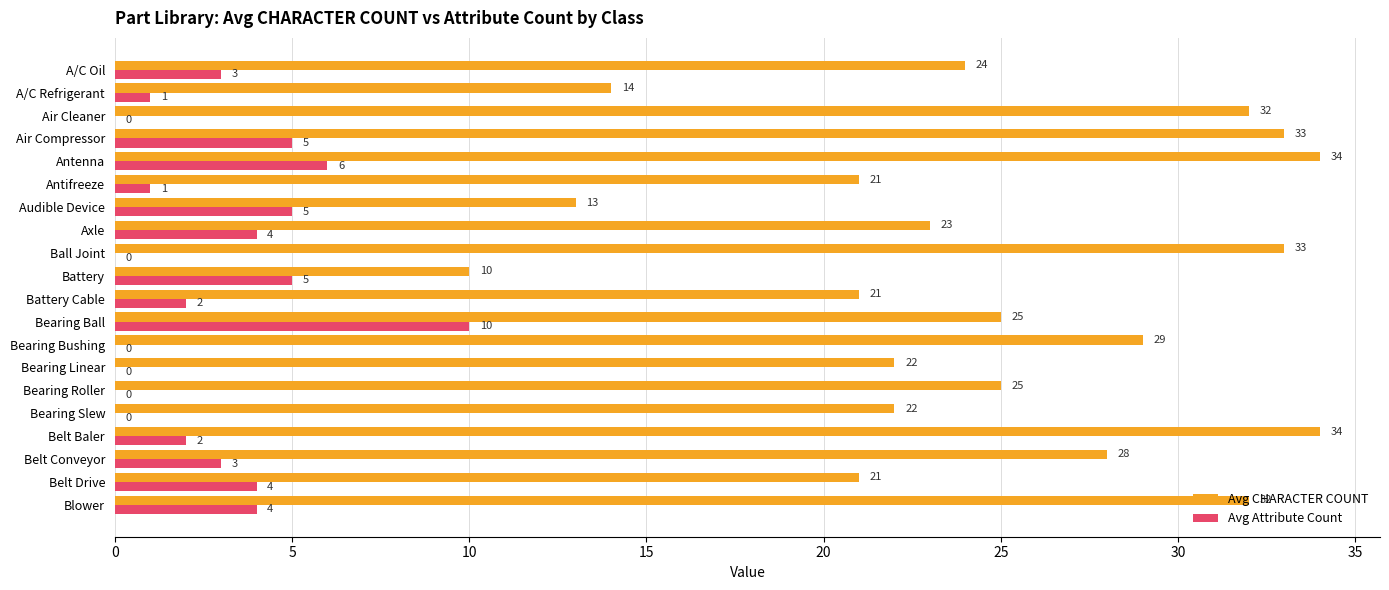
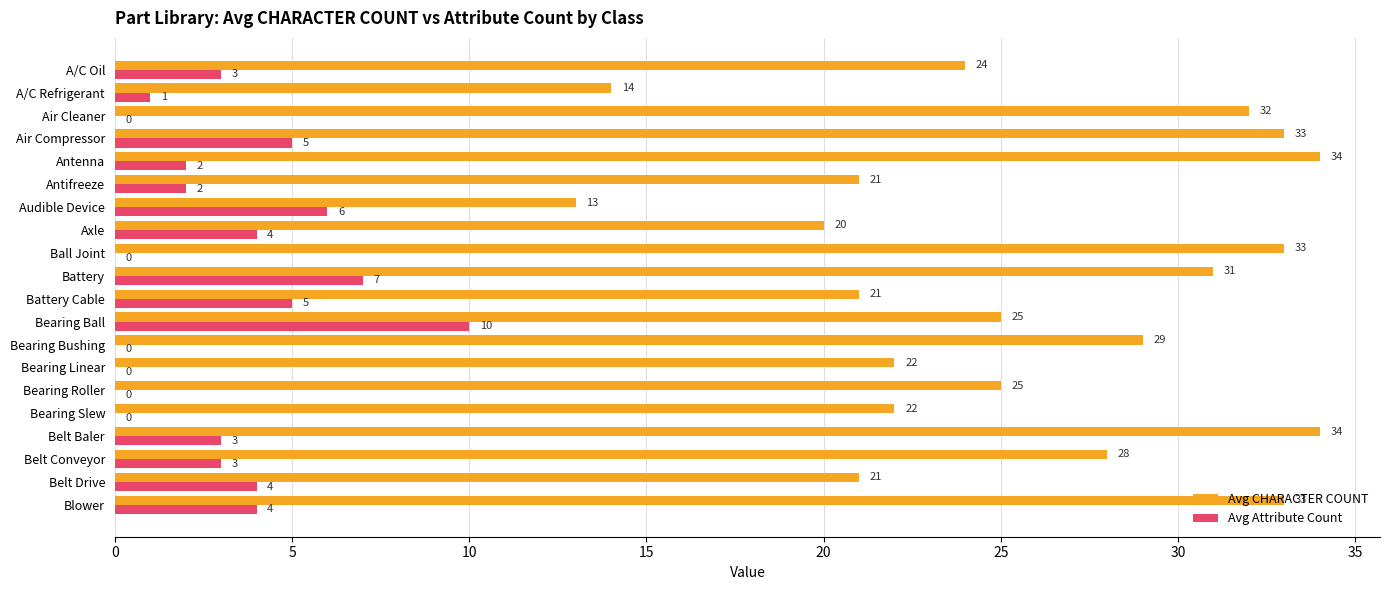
Avg Attribute Count, Antenna: 6 -> 2
Avg Attribute Count, Antifreeze: 1 -> 2
Avg Attribute Count, Audible Device: 5 -> 6
Avg CHARACTER COUNT, Axle: 23 -> 20
Avg CHARACTER COUNT, Battery: 10 -> 31
Avg Attribute Count, Battery: 5 -> 7
Avg Attribute Count, Battery Cable: 2 -> 5
Avg Attribute Count, Belt Baler: 2 -> 3
Avg CHARACTER COUNT, Blower: 32 -> 33
